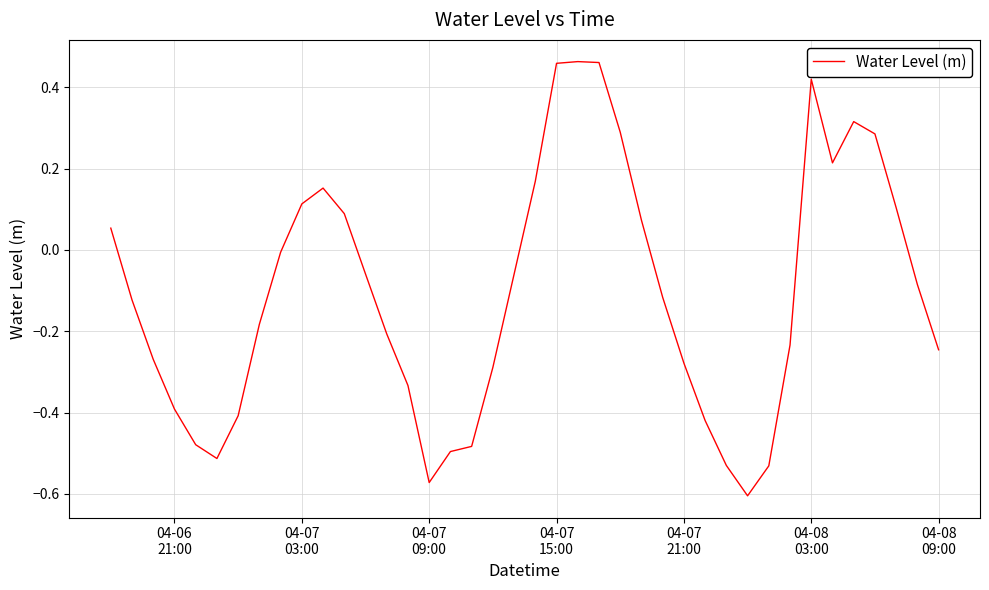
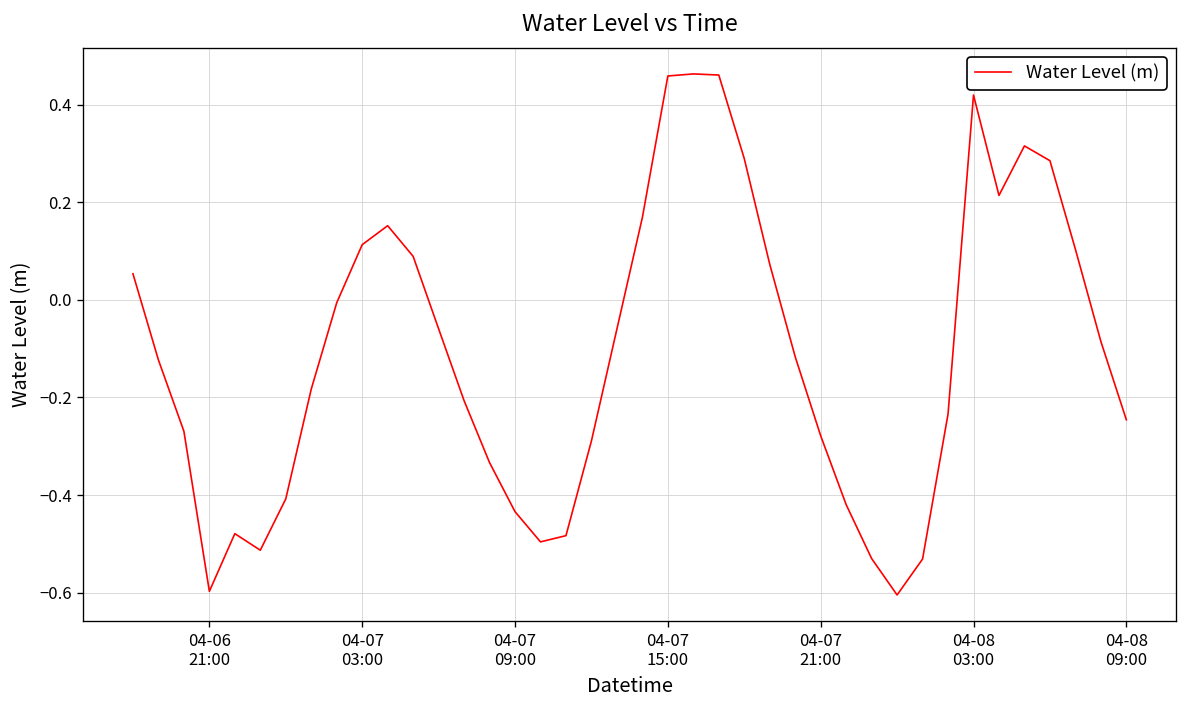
04-06 21:00: -0.39 -> -0.60
04-07 09:00: -0.57 -> -0.43
